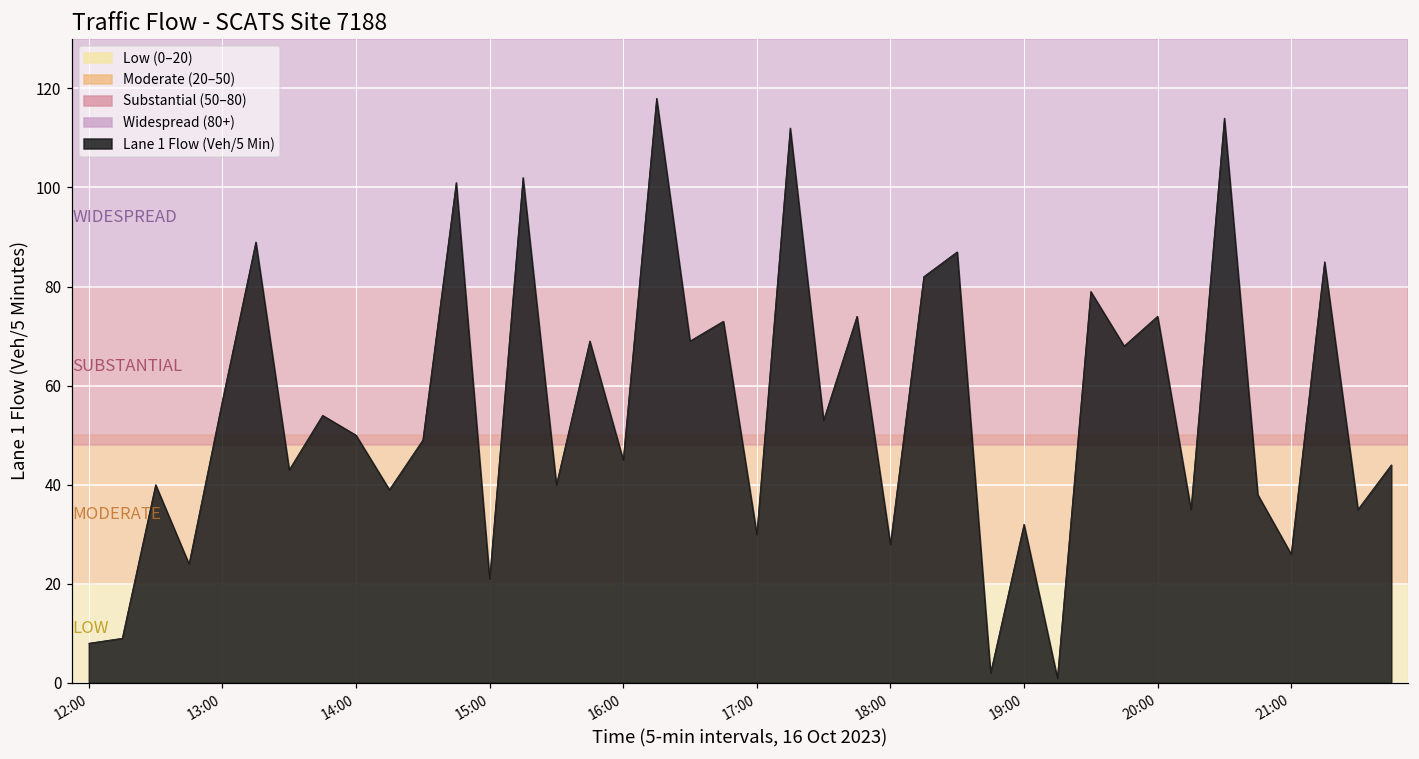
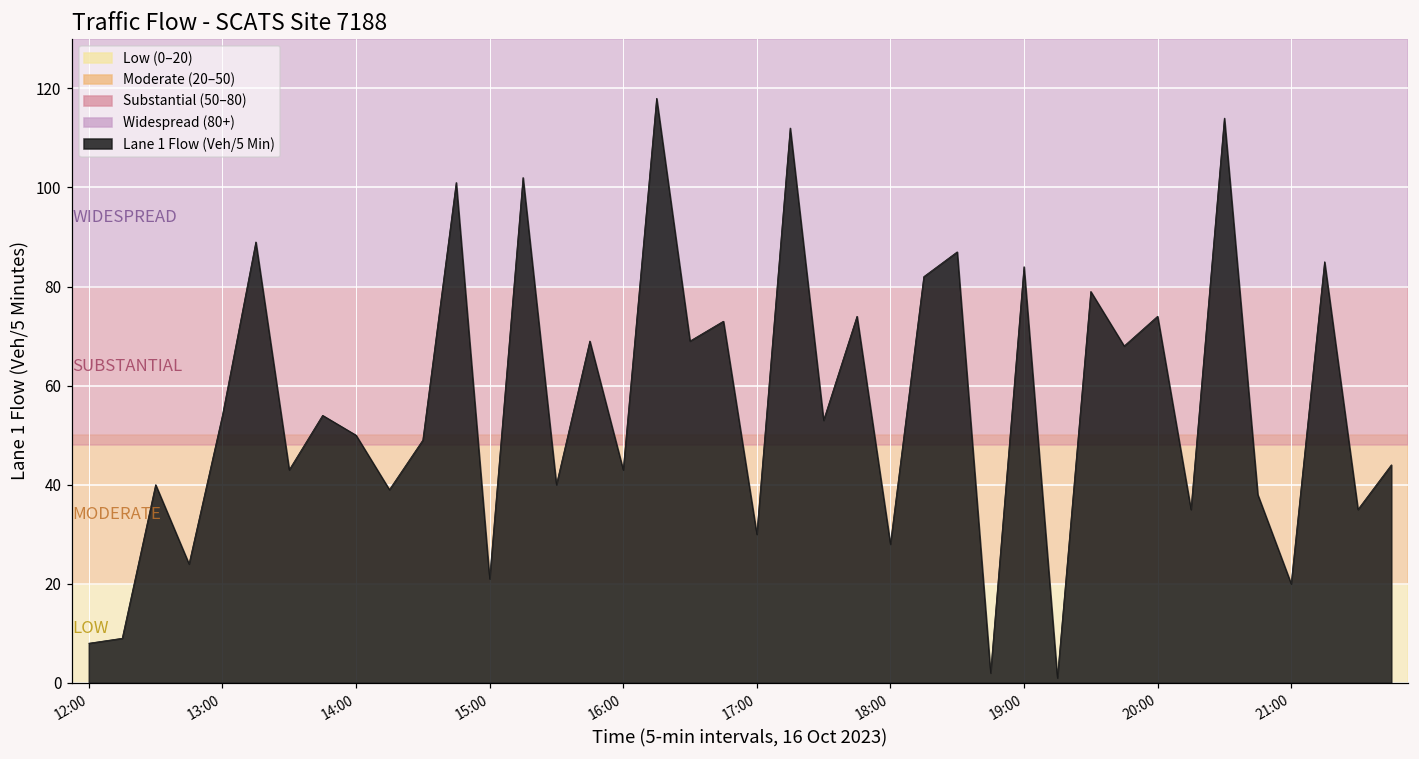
13:00: 57 -> 54
16:00: 45 -> 43
19:00: 32 -> 84
21:00: 26 -> 20
